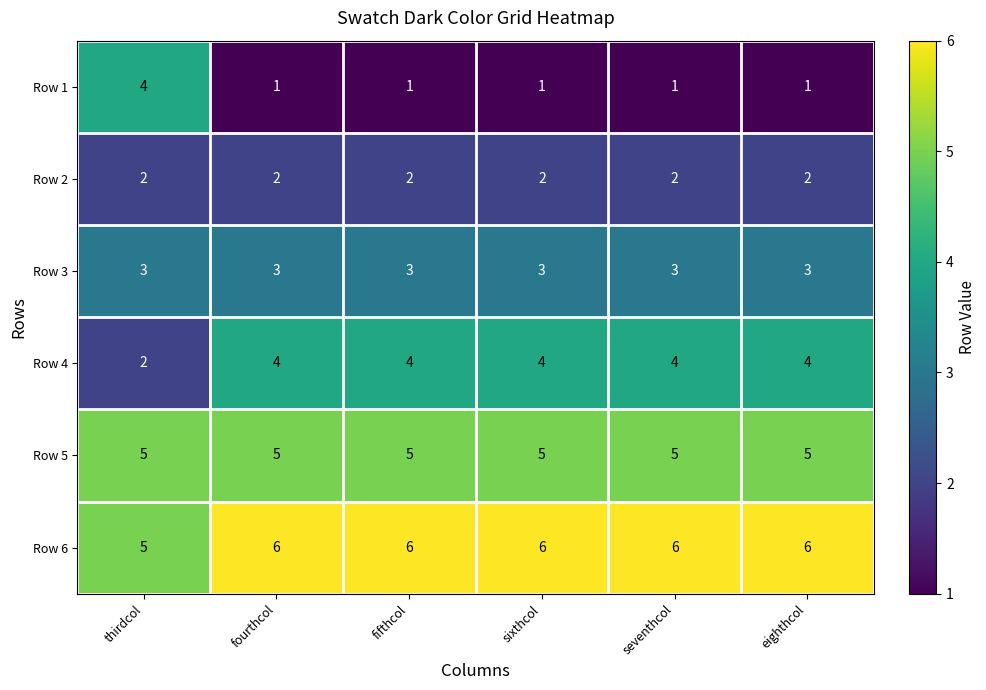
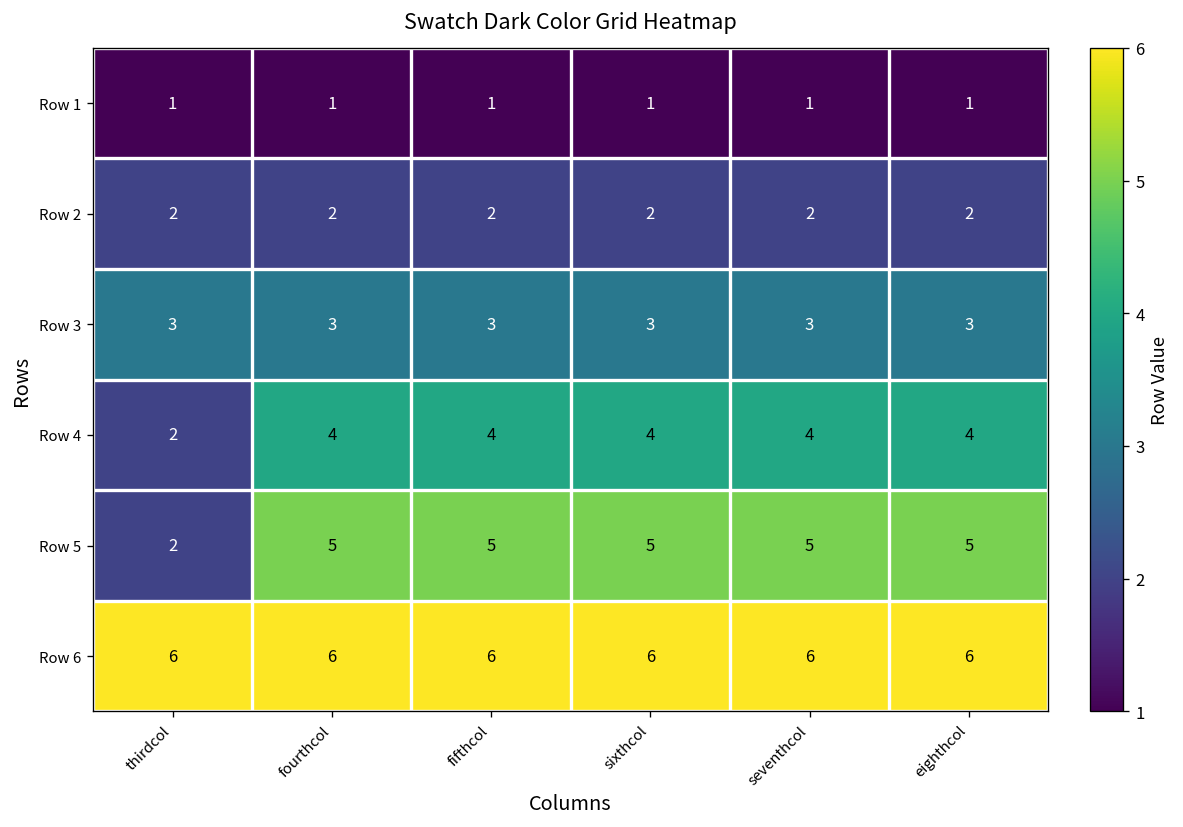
Row 1, thirdcol: 4 -> 1
Row 5, thirdcol: 5 -> 2
Row 6, thirdcol: 5 -> 6
